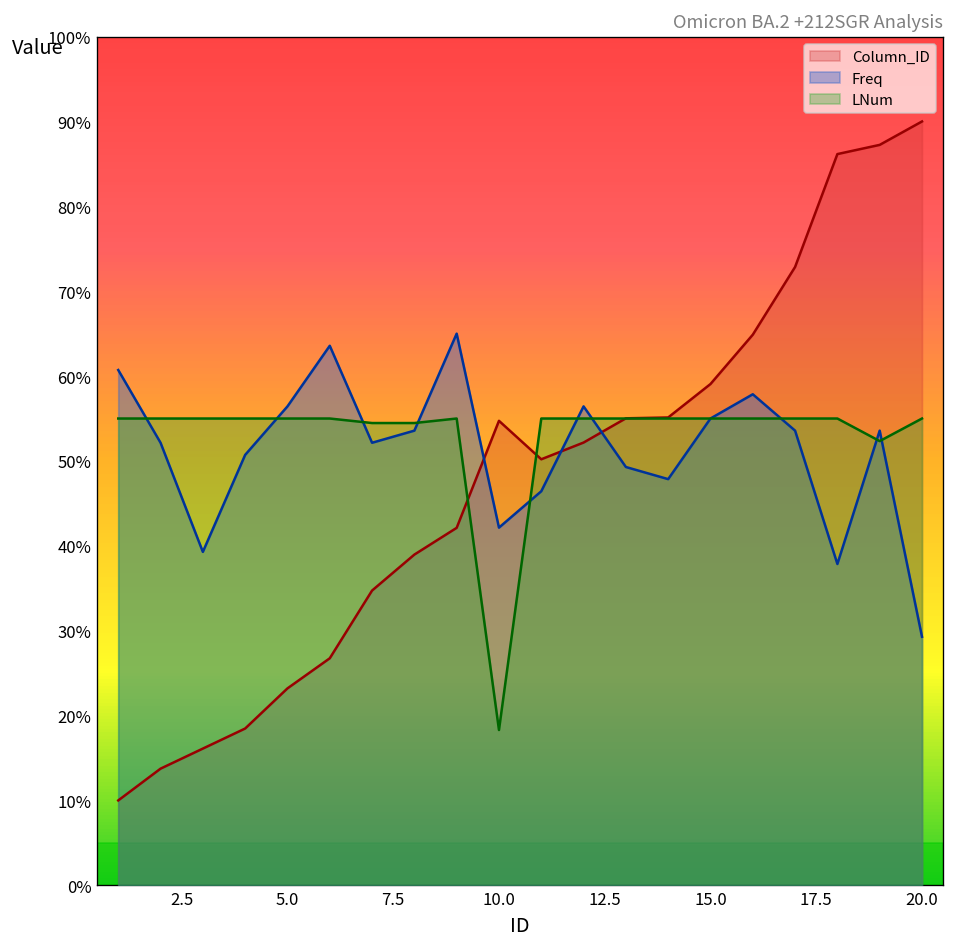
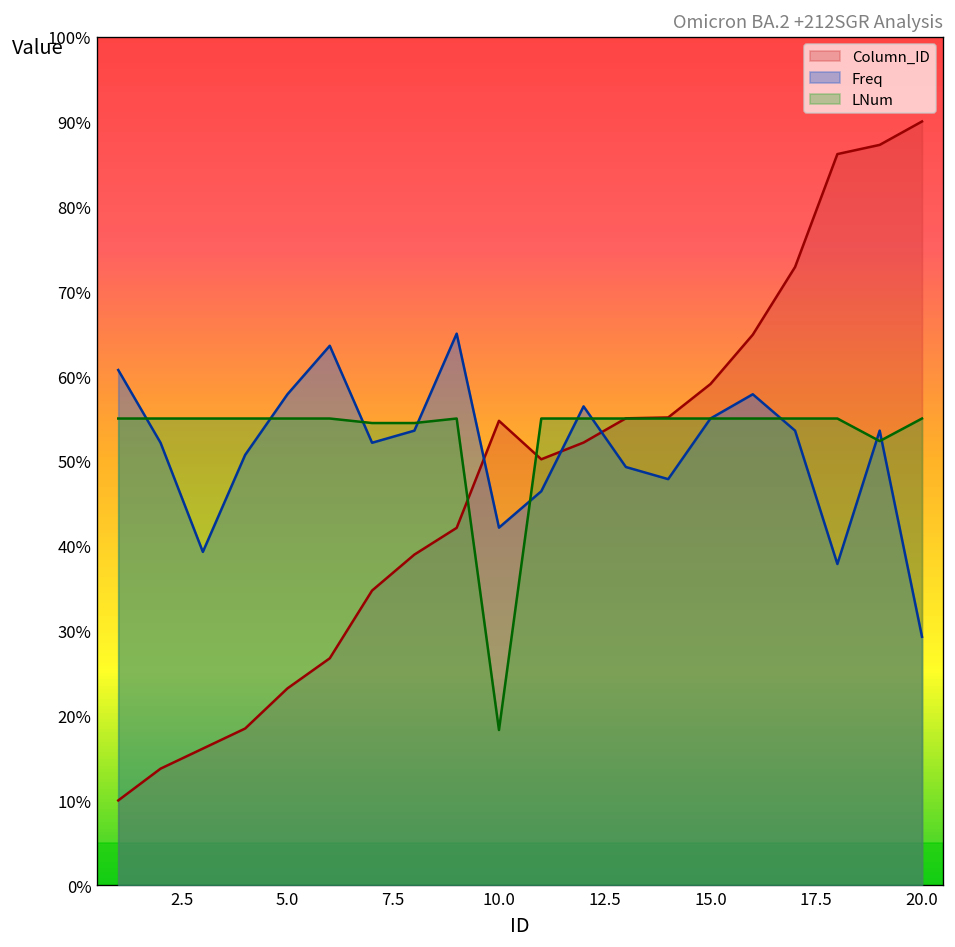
Freq, 5.0: 56% -> 58%
